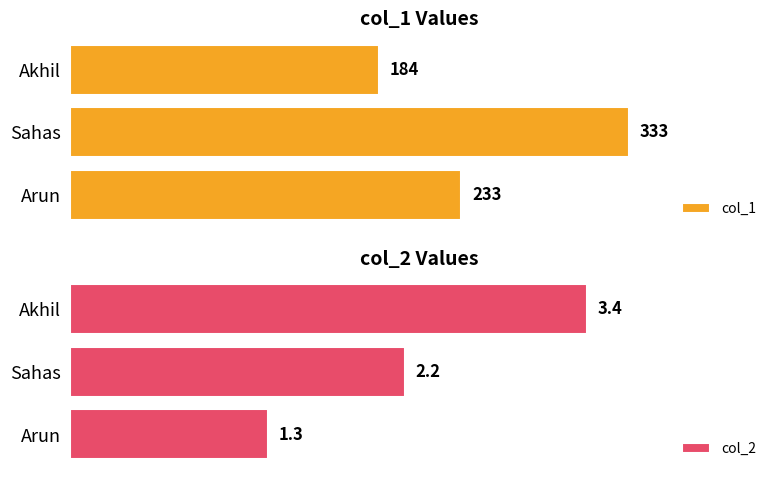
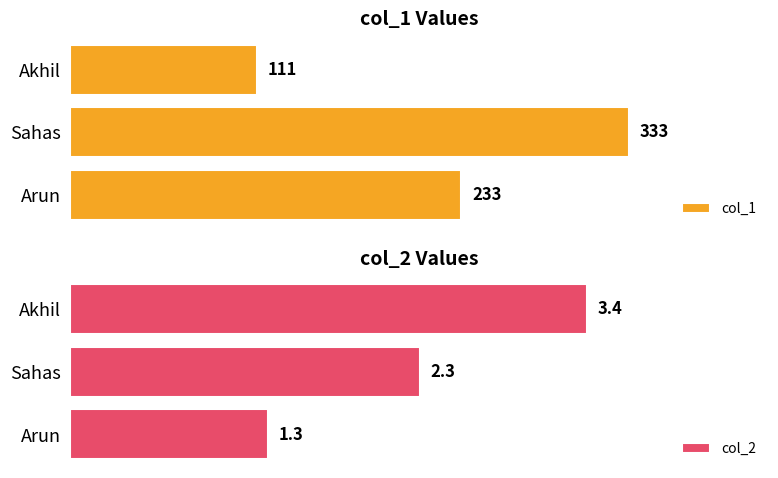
col_1 Values, Akhil: 184 -> 111
col_2 Values, Sahas: 2.2 -> 2.3
